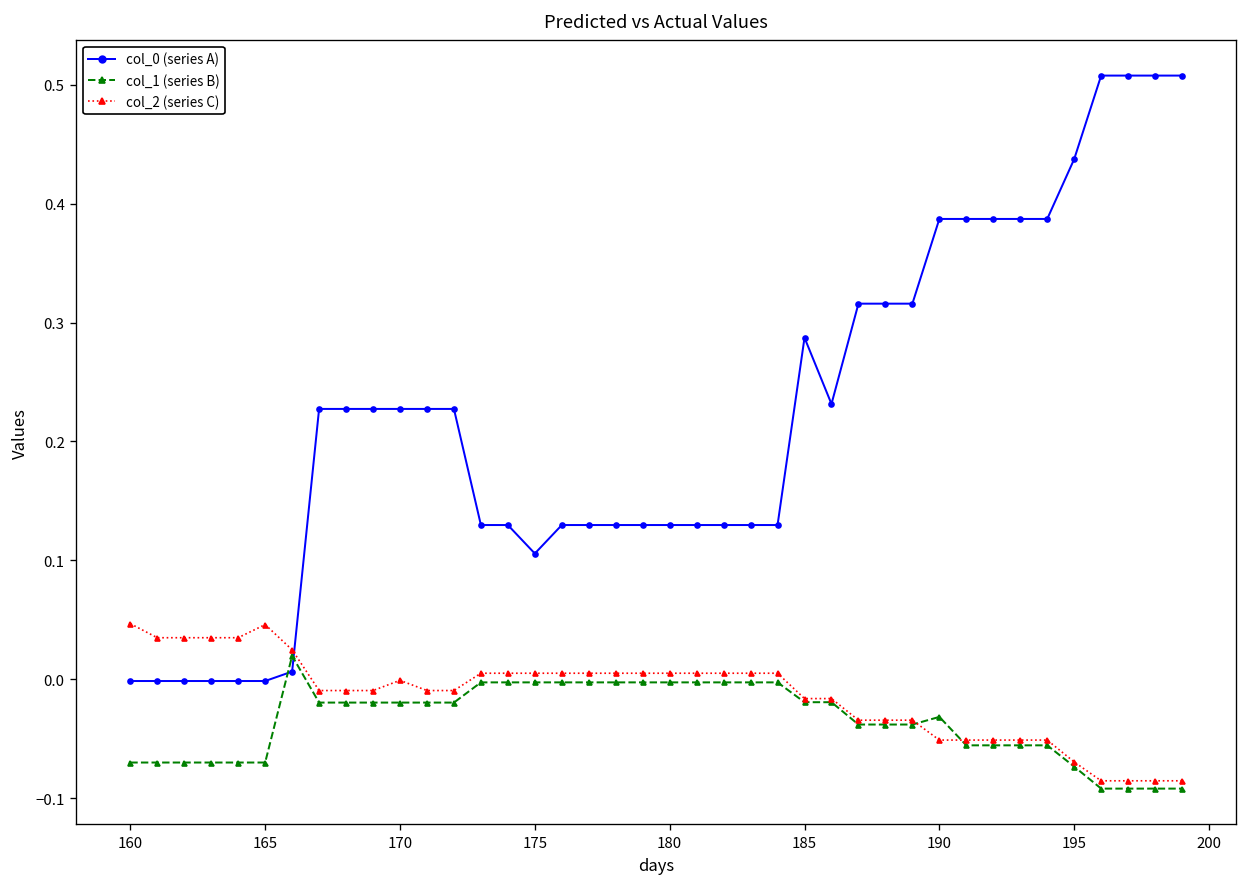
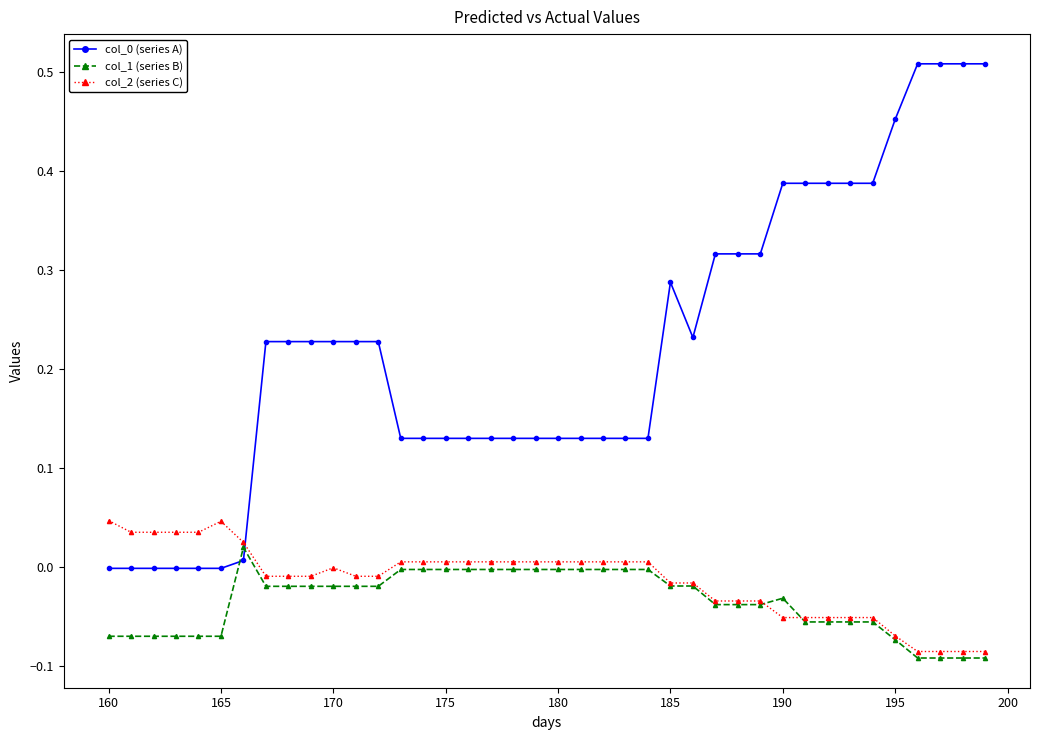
col_0 (series A), 175: 0.11 -> 0.13
col_0 (series A), 195: 0.44 -> 0.45
